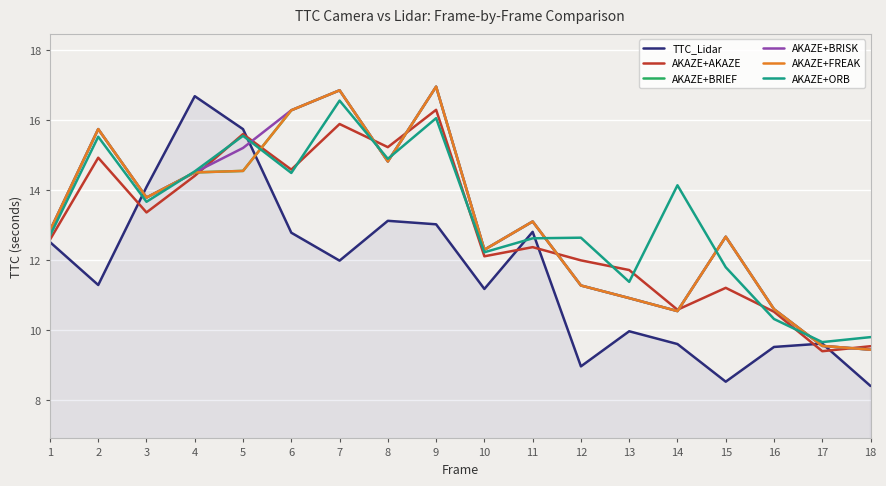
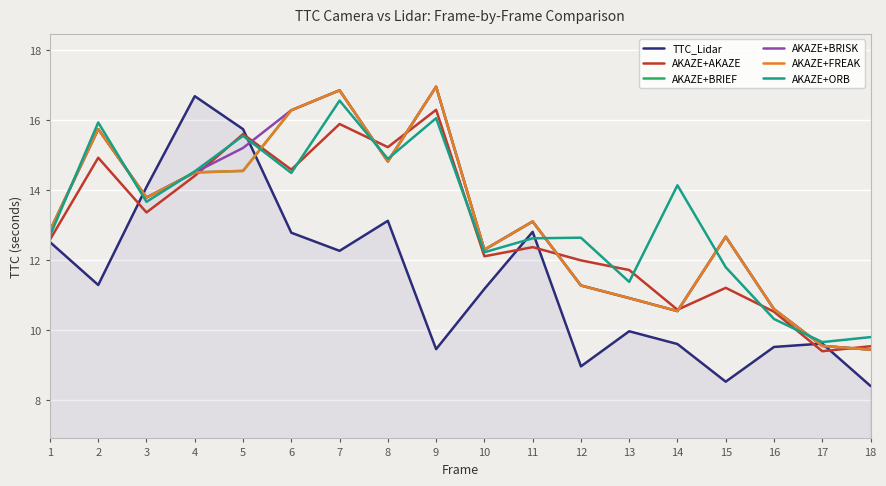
AKAZE+ORB, 2: 15.5 -> 15.9
TTC_Lidar, 7: 12.0 -> 12.3
TTC_Lidar, 9: 13.0 -> 9.5
